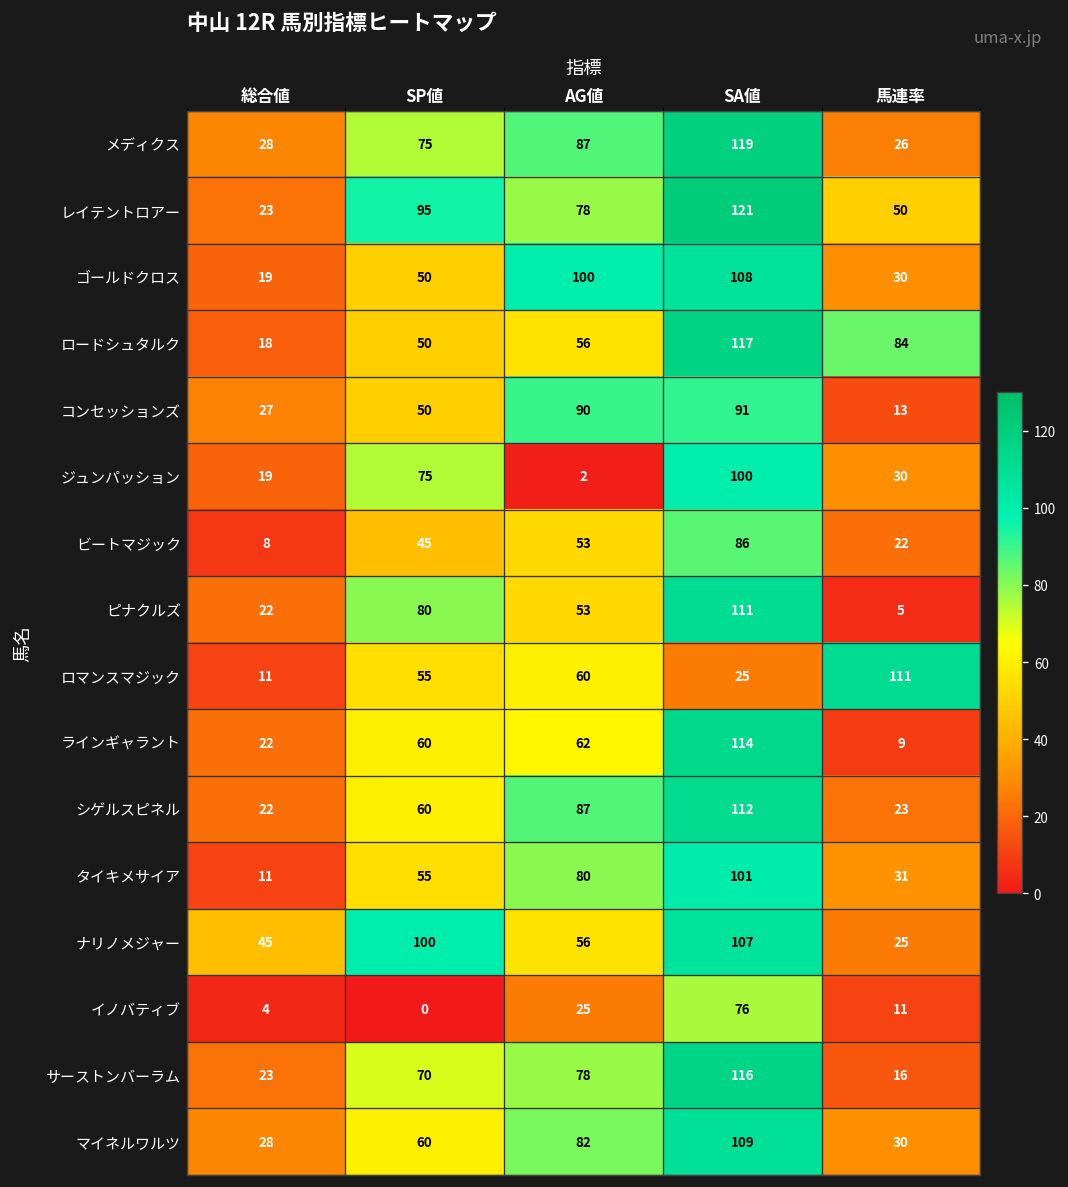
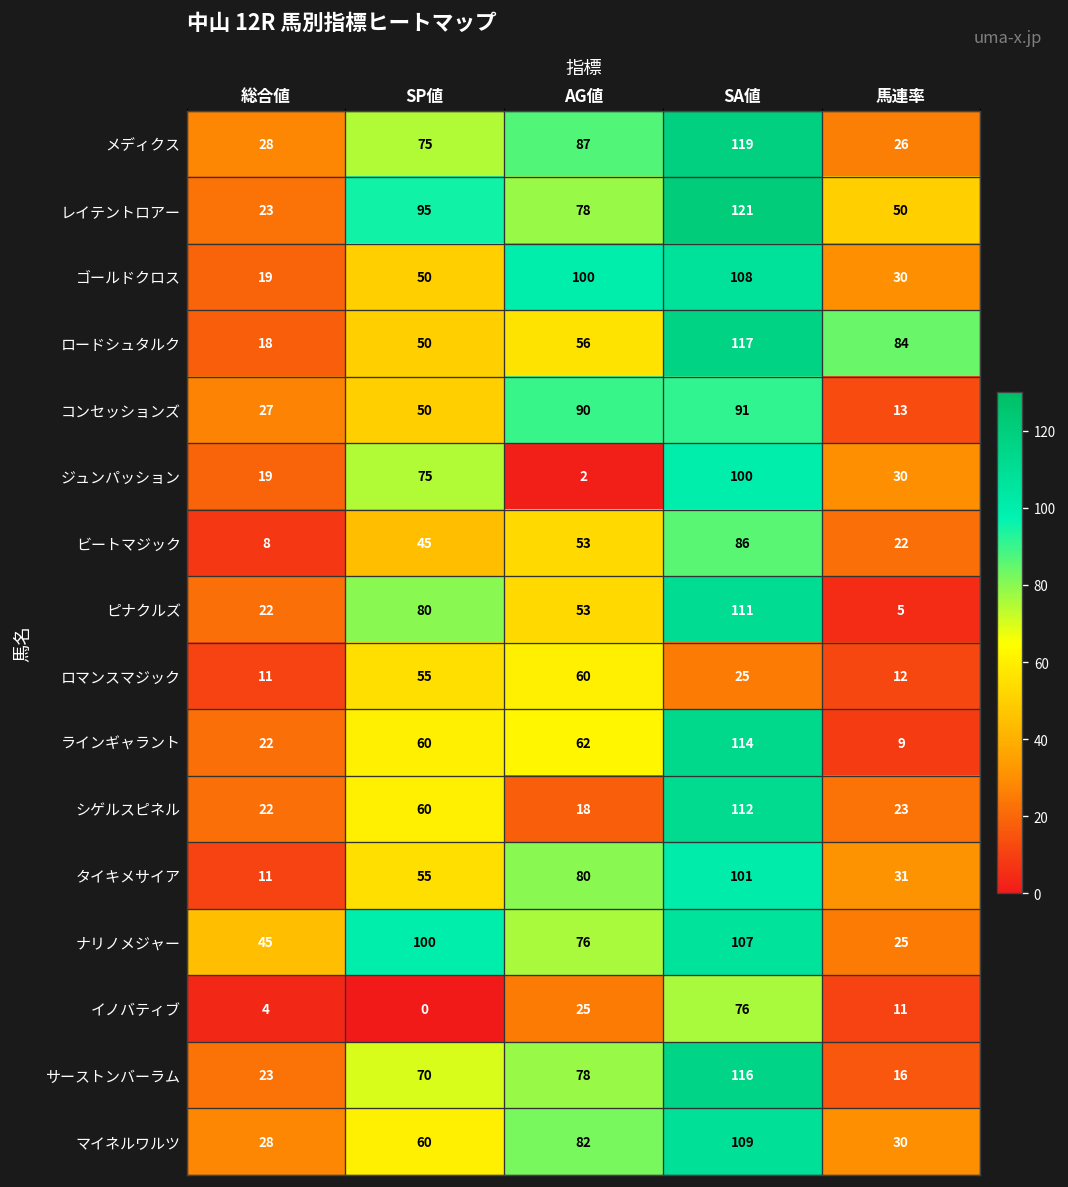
ロマンスマジック, 馬連率: 111 -> 12
シゲルスピネル, AG値: 87 -> 18
ナリノメジャー, AG値: 56 -> 76
